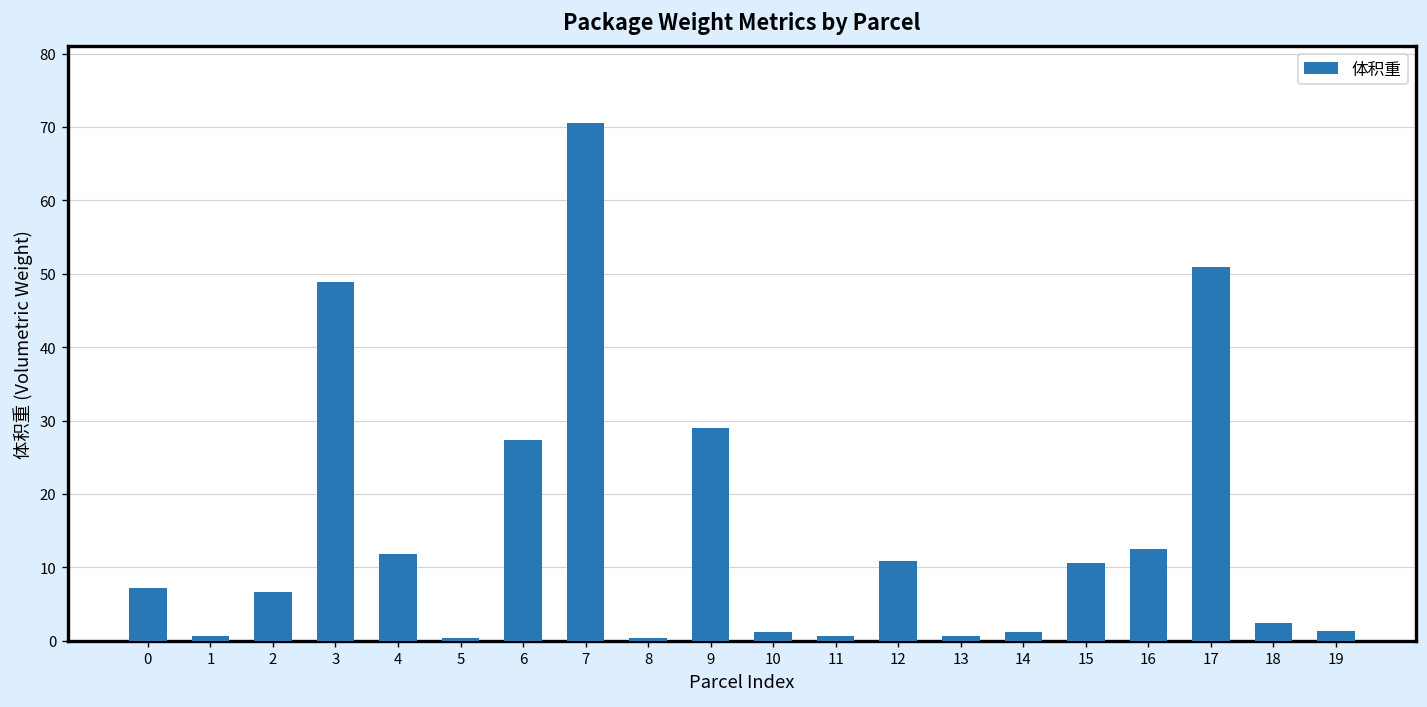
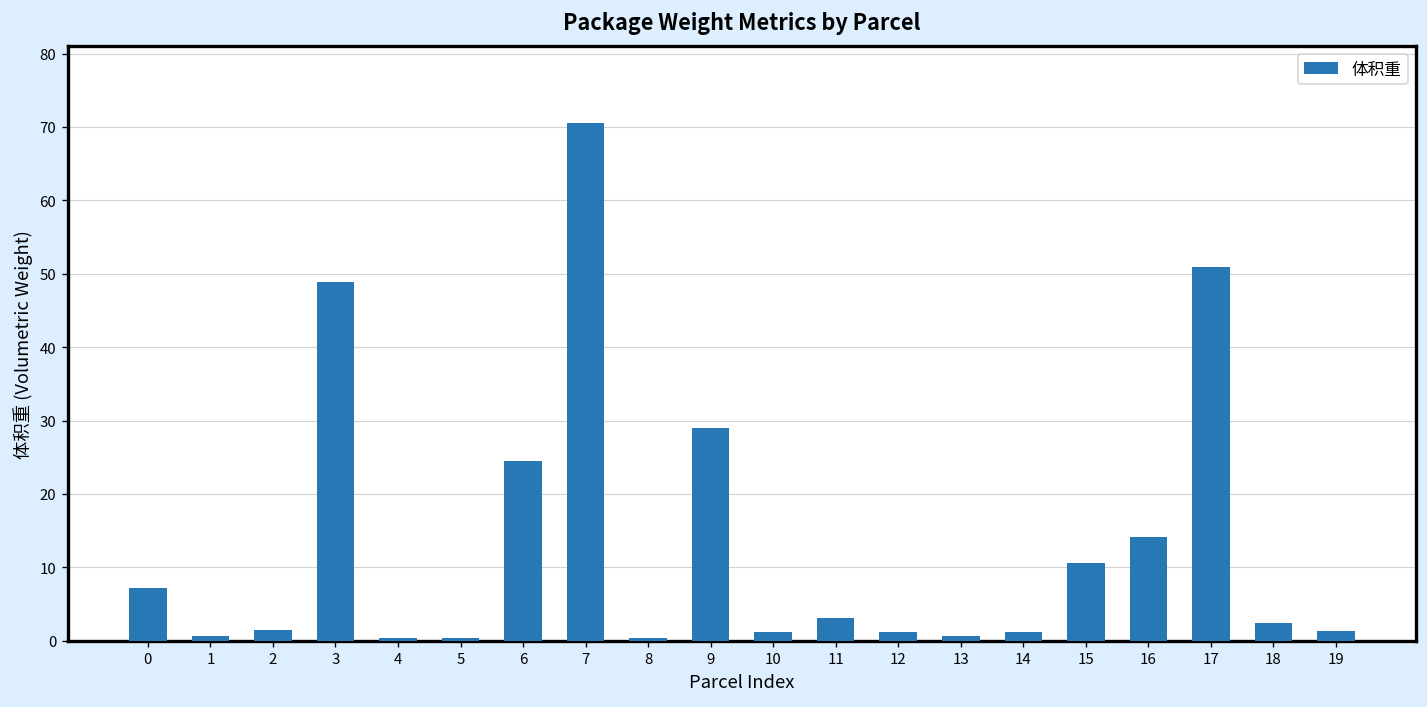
2: 7 -> 1
4: 12 -> 0
6: 27 -> 25
11: 1 -> 3
12: 11 -> 1
16: 13 -> 14
